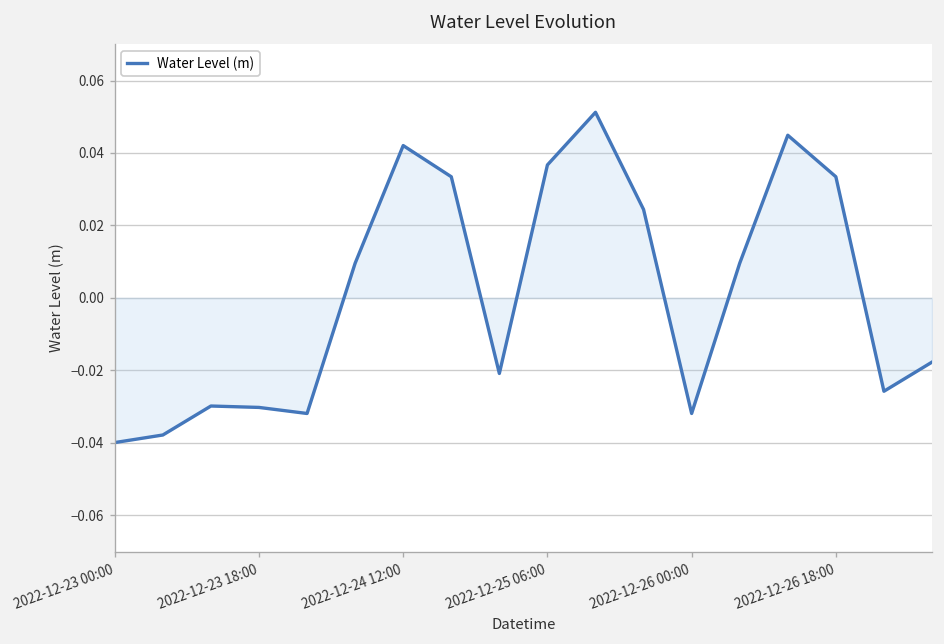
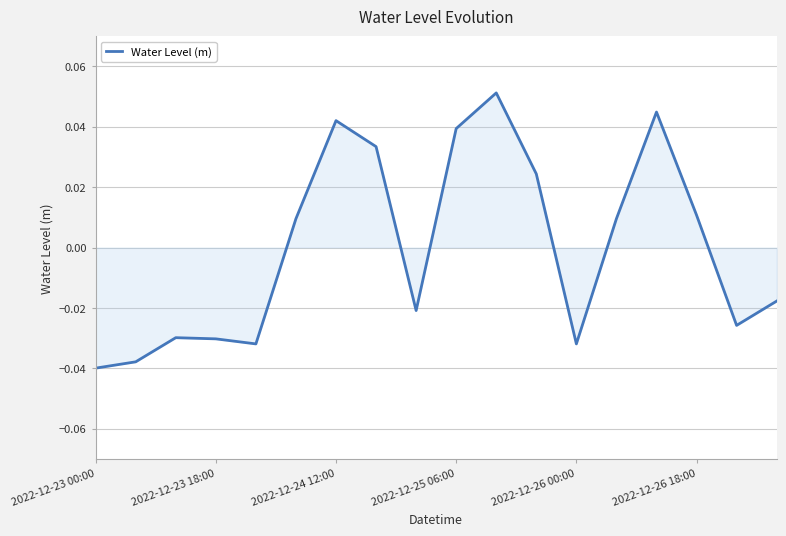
Water Level (m), 2022-12-25 06:00: 0.037 -> 0.039
Water Level (m), 2022-12-26 18:00: 0.033 -> 0.011
